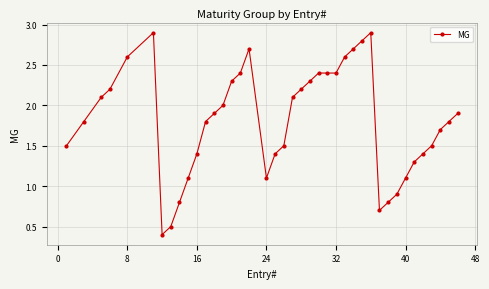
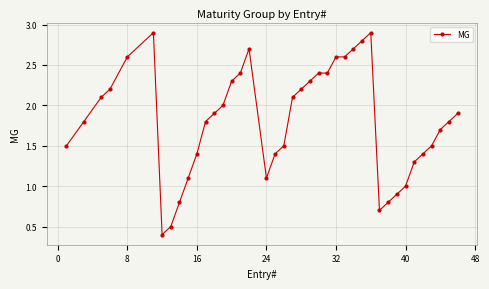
32: 2.4 -> 2.6
40: 1.1 -> 1.0
